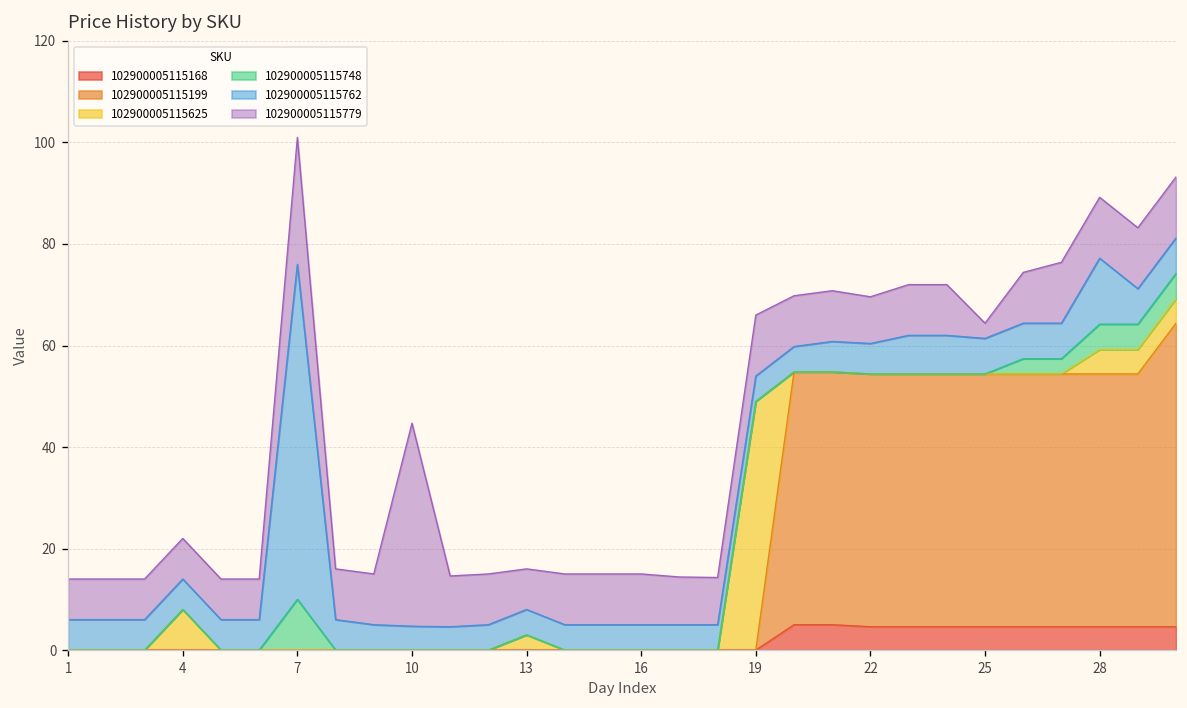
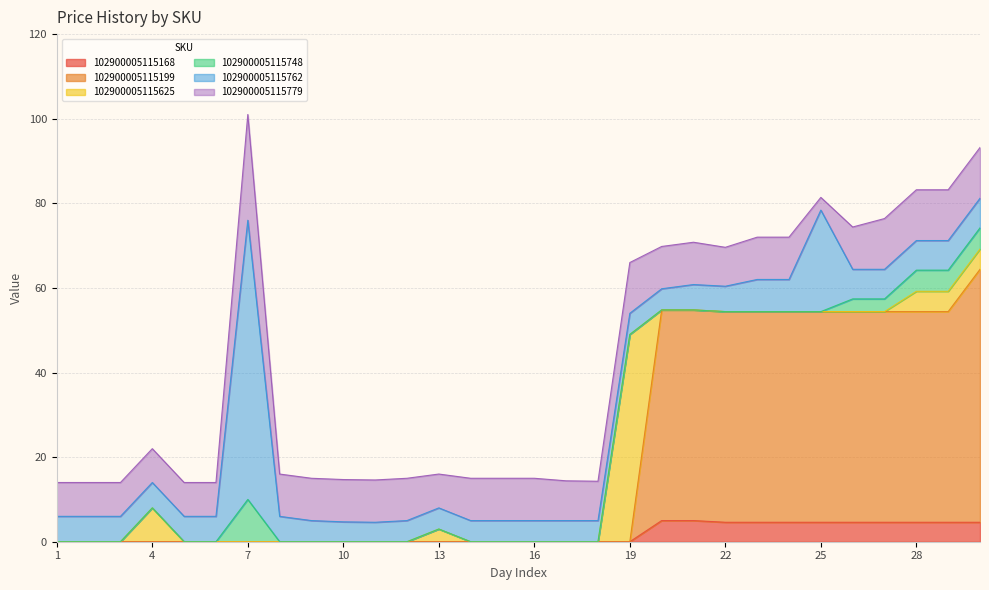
102900005115779, 10: 40 -> 10
102900005115762, 25: 7 -> 24
102900005115762, 28: 13 -> 7
